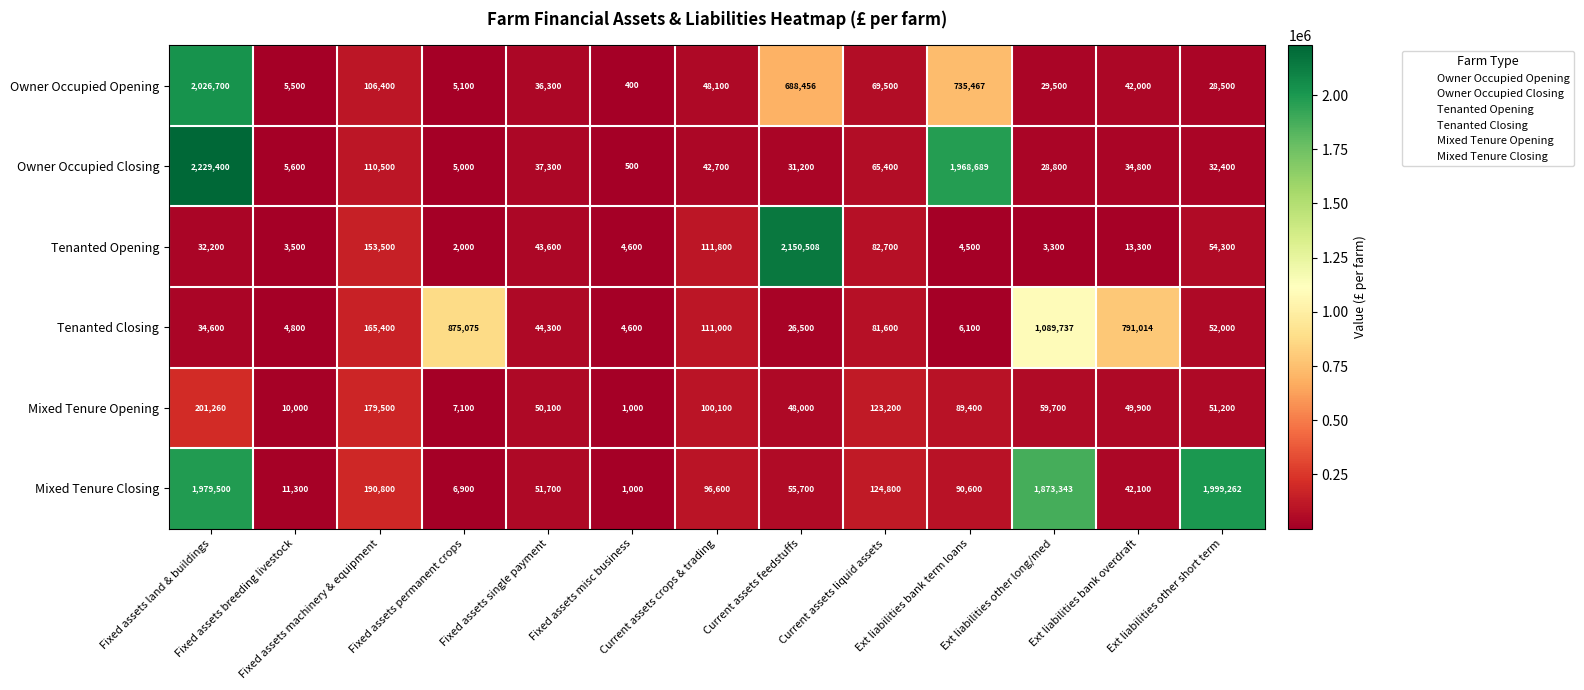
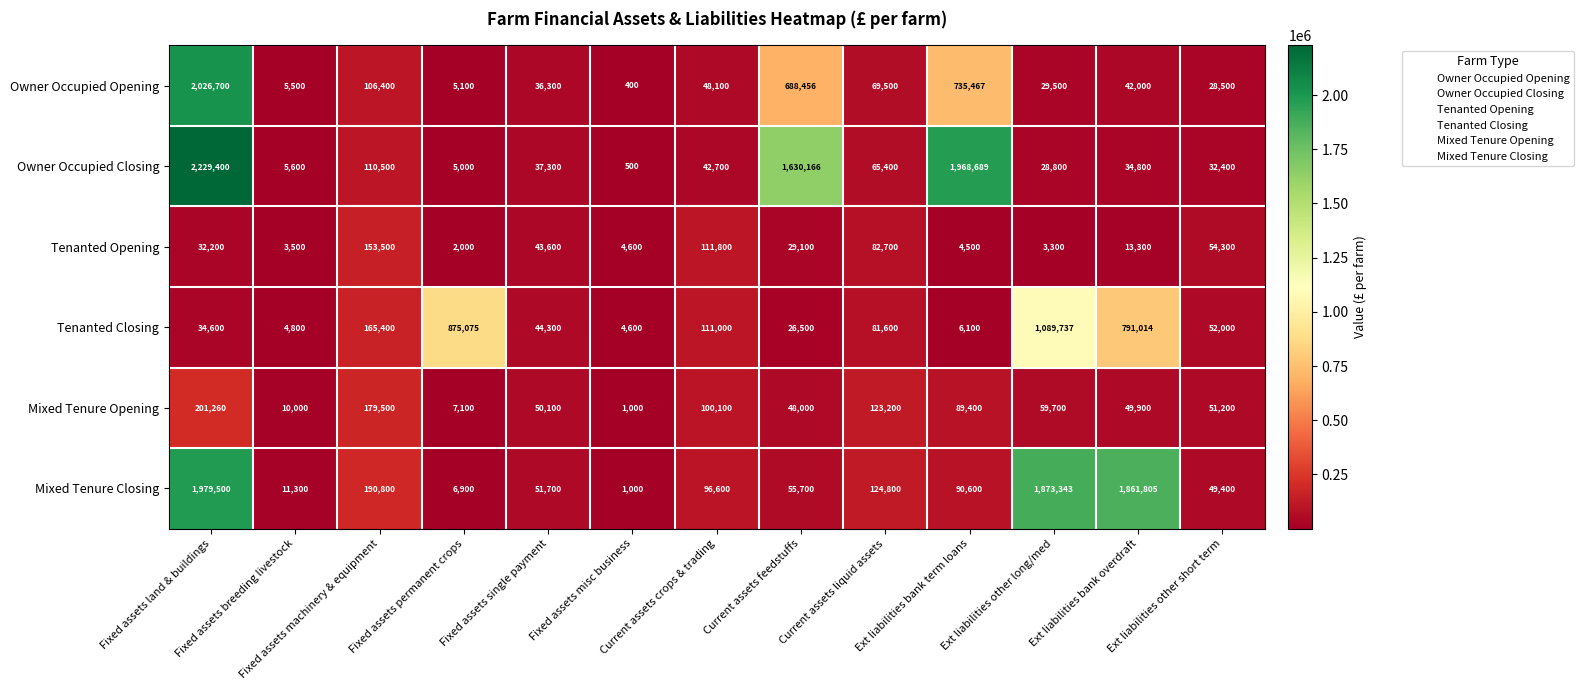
Owner Occupied Closing, Current assets feedstuffs: 31,200 -> 1,630,166
Tenanted Opening, Current assets feedstuffs: 2,150,508 -> 29,100
Mixed Tenure Closing, Ext liabilities bank overdraft: 42,100 -> 1,861,805
Mixed Tenure Closing, Ext liabilities other short term: 1,999,262 -> 49,400
